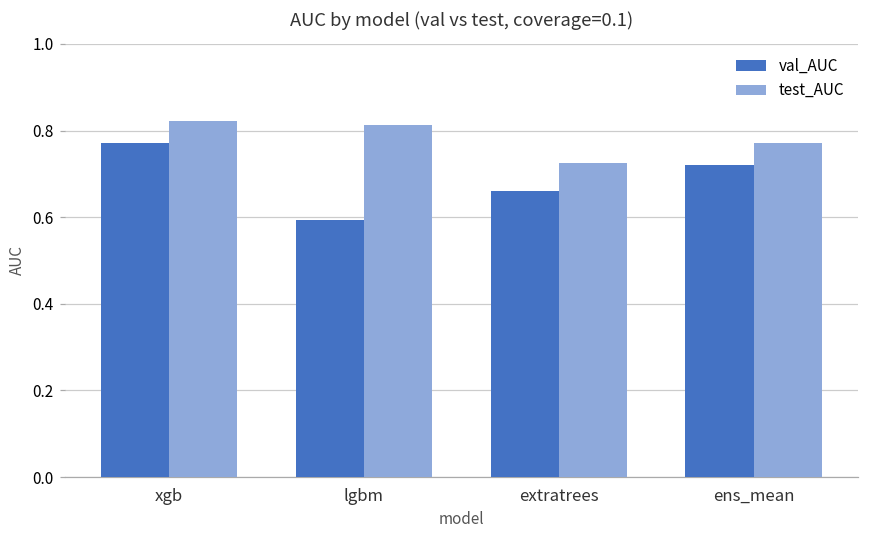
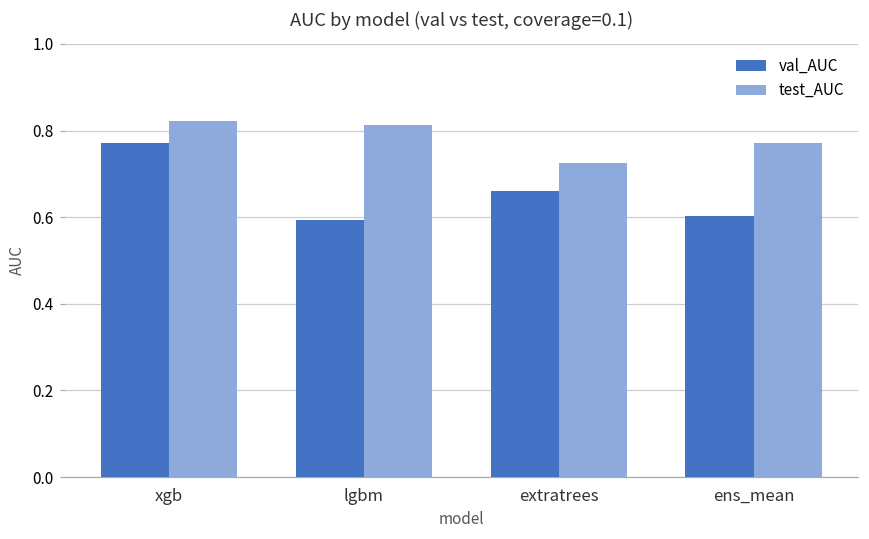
val_AUC, ens_mean: 0.72 -> 0.60
